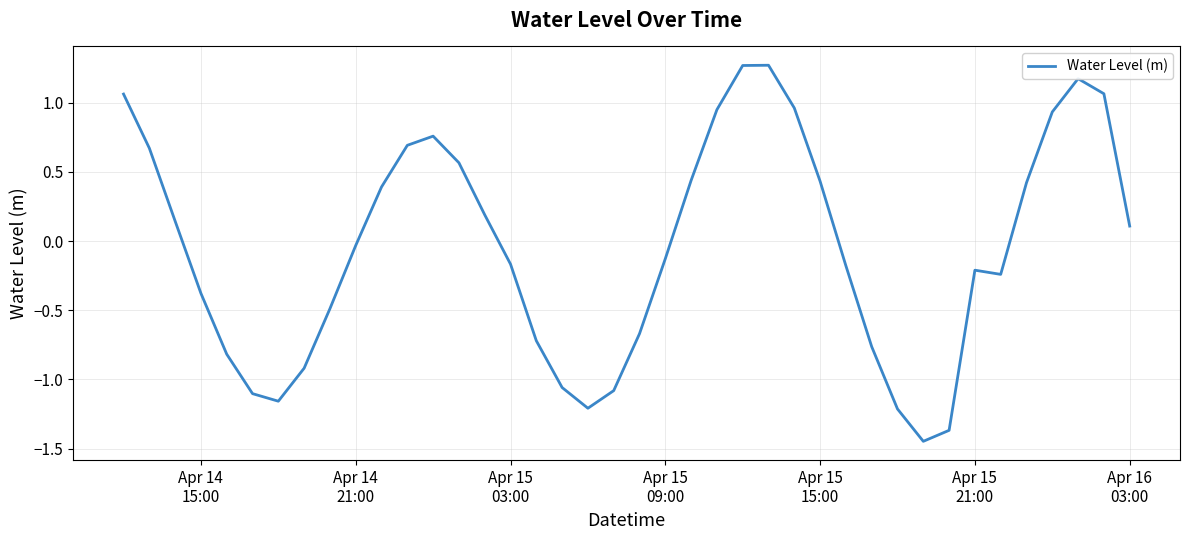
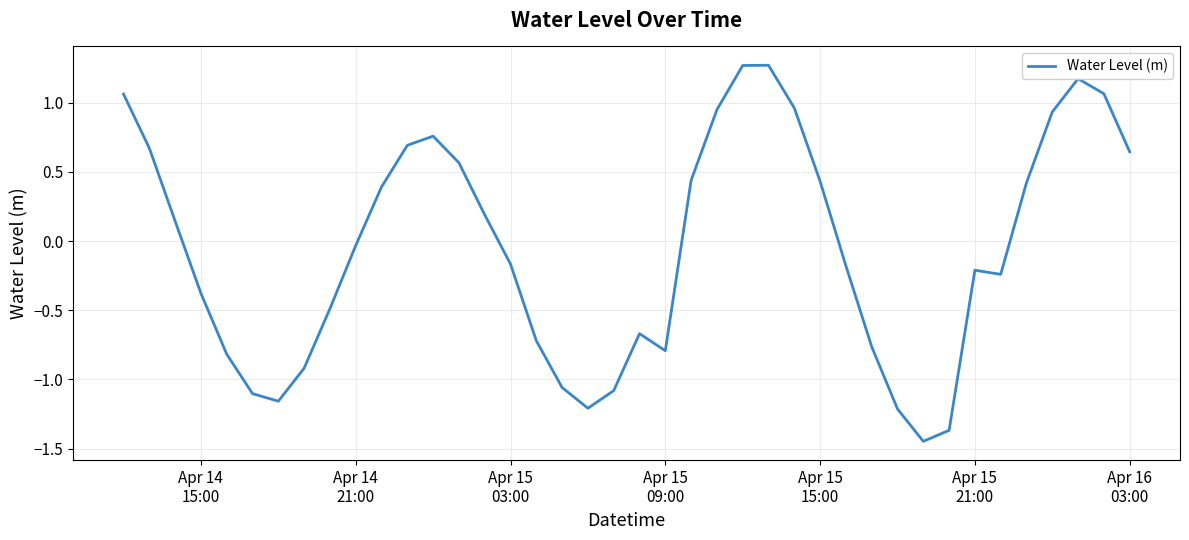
Apr 15 09:00: -0.13 -> -0.79
Apr 16 03:00: 0.11 -> 0.64
